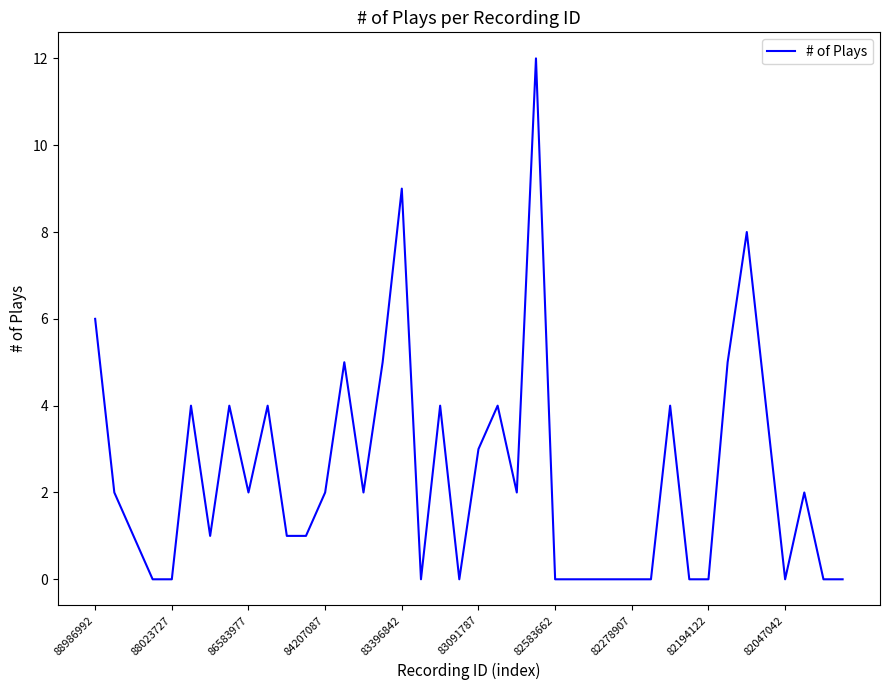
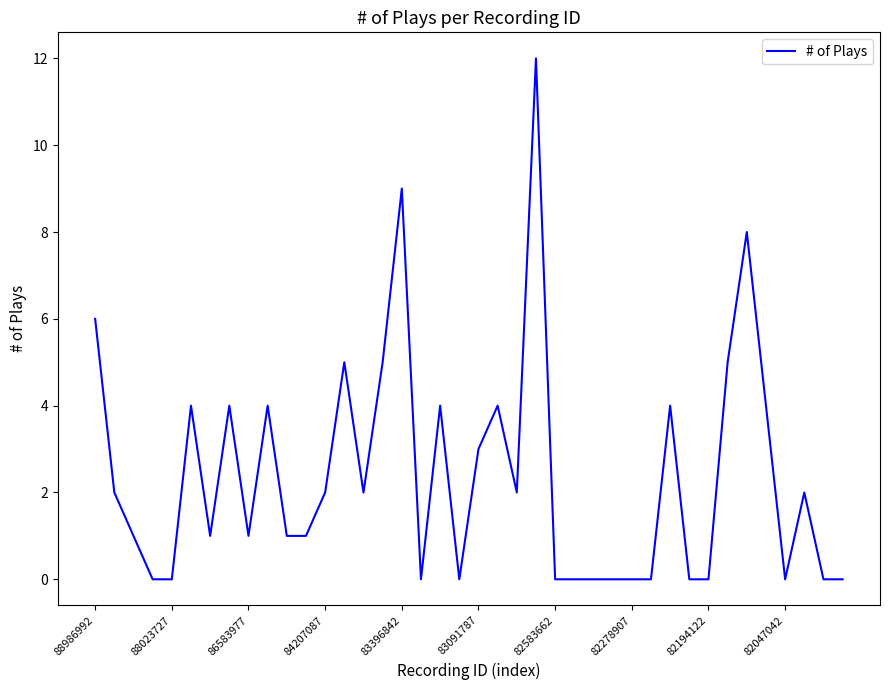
86583977: 2 -> 1
